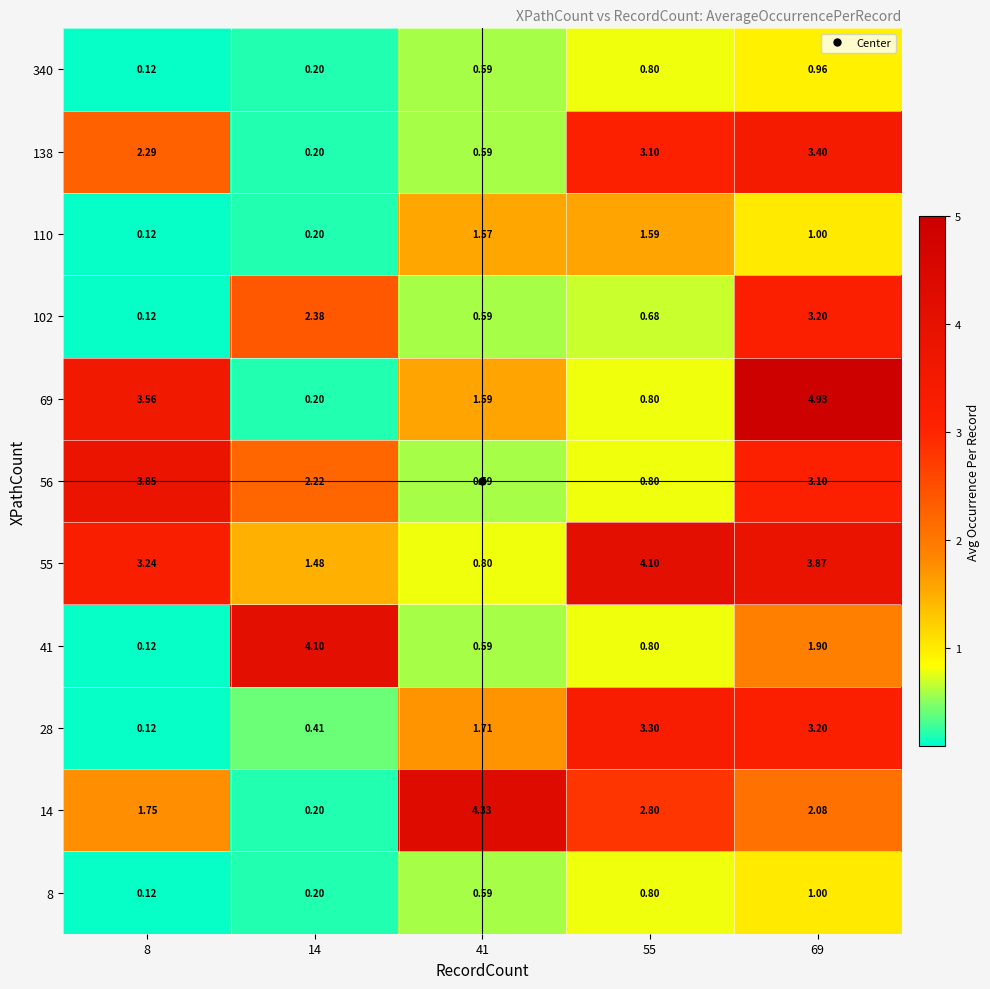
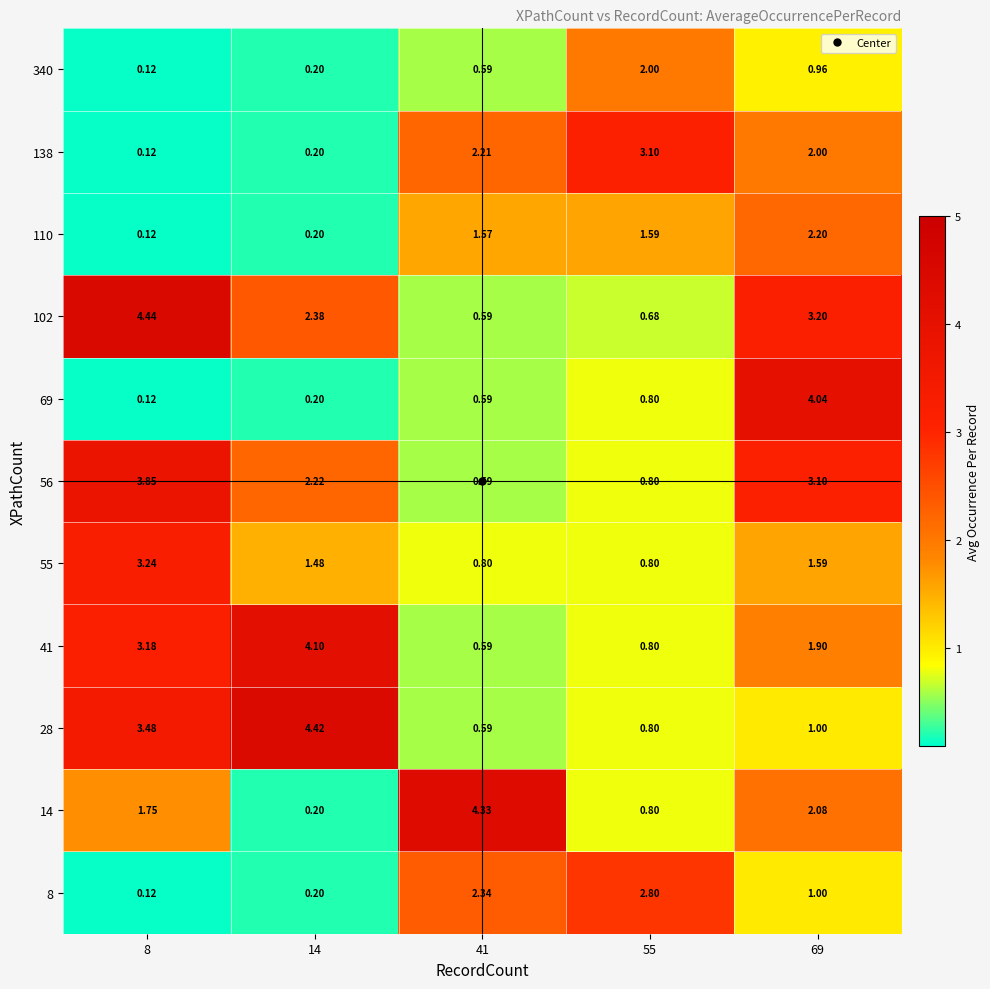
340, 55: 0.80 -> 2.00
138, 8: 2.29 -> 0.12
138, 41: 0.59 -> 2.21
138, 69: 3.40 -> 2.00
110, 69: 1.00 -> 2.20
102, 8: 0.12 -> 4.44
69, 8: 3.56 -> 0.12
69, 41: 1.59 -> 0.59
69, 69: 4.93 -> 4.04
55, 55: 4.10 -> 0.80
55, 69: 3.87 -> 1.59
41, 8: 0.12 -> 3.18
28, 8: 0.12 -> 3.48
28, 14: 0.41 -> 4.42
28, 41: 1.71 -> 0.59
28, 55: 3.30 -> 0.80
28, 69: 3.20 -> 1.00
14, 55: 2.80 -> 0.80
8, 41: 0.59 -> 2.34
8, 55: 0.80 -> 2.80
